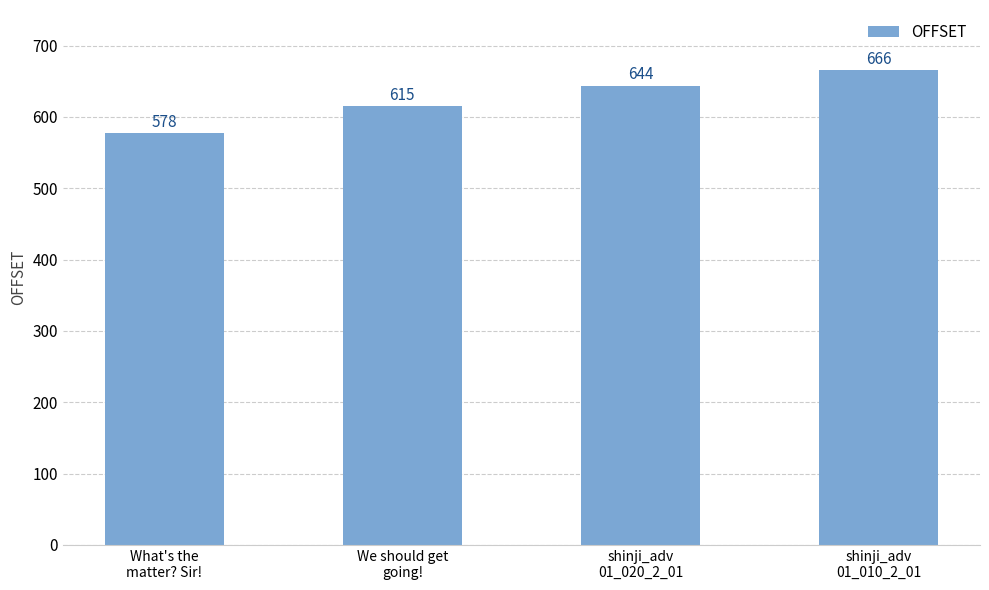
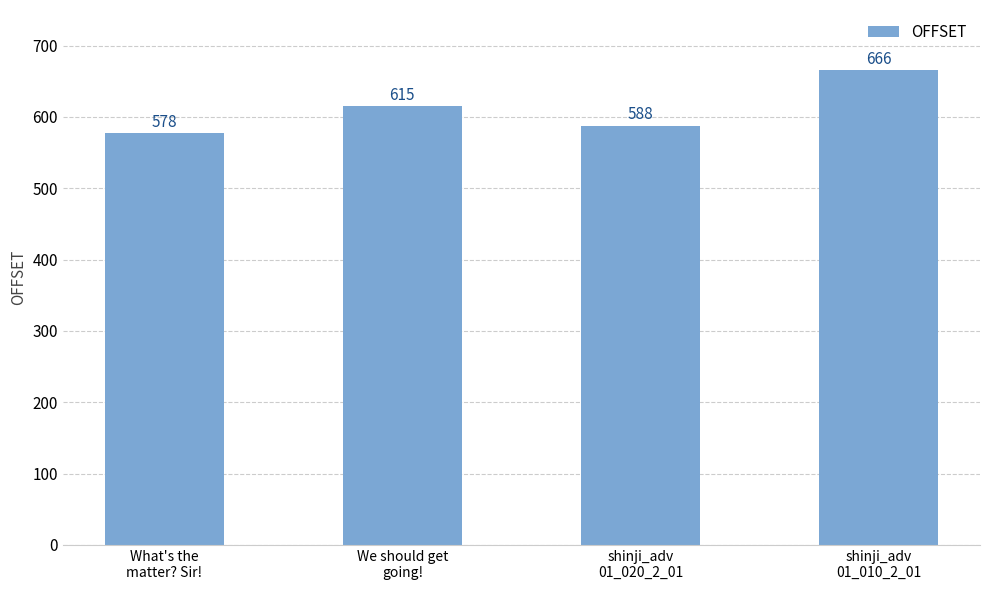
shinji_adv 01_020_2_01: 644 -> 588
